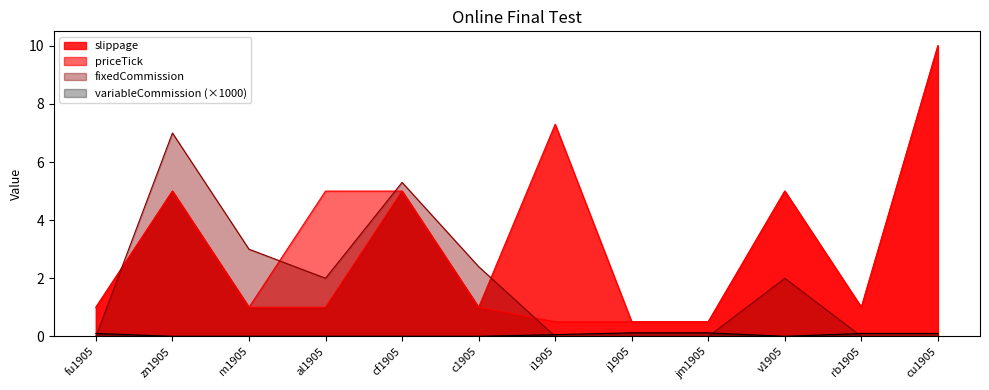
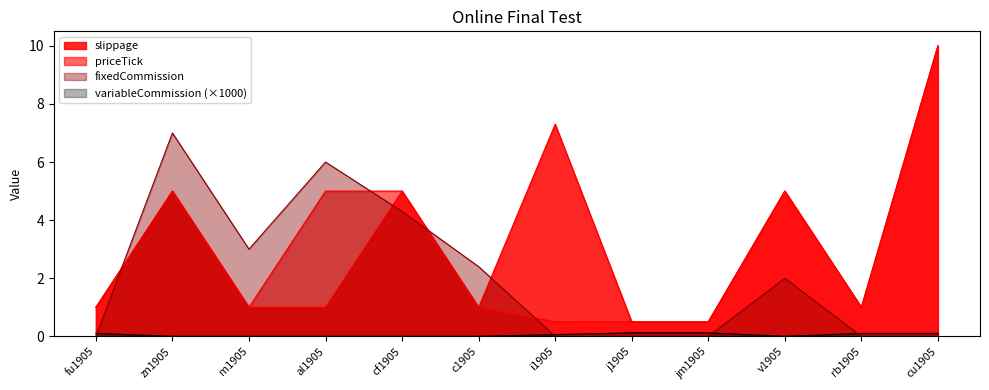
fixedCommission, al1905: 2 -> 6
fixedCommission, cf1905: 5.3 -> 4.3
